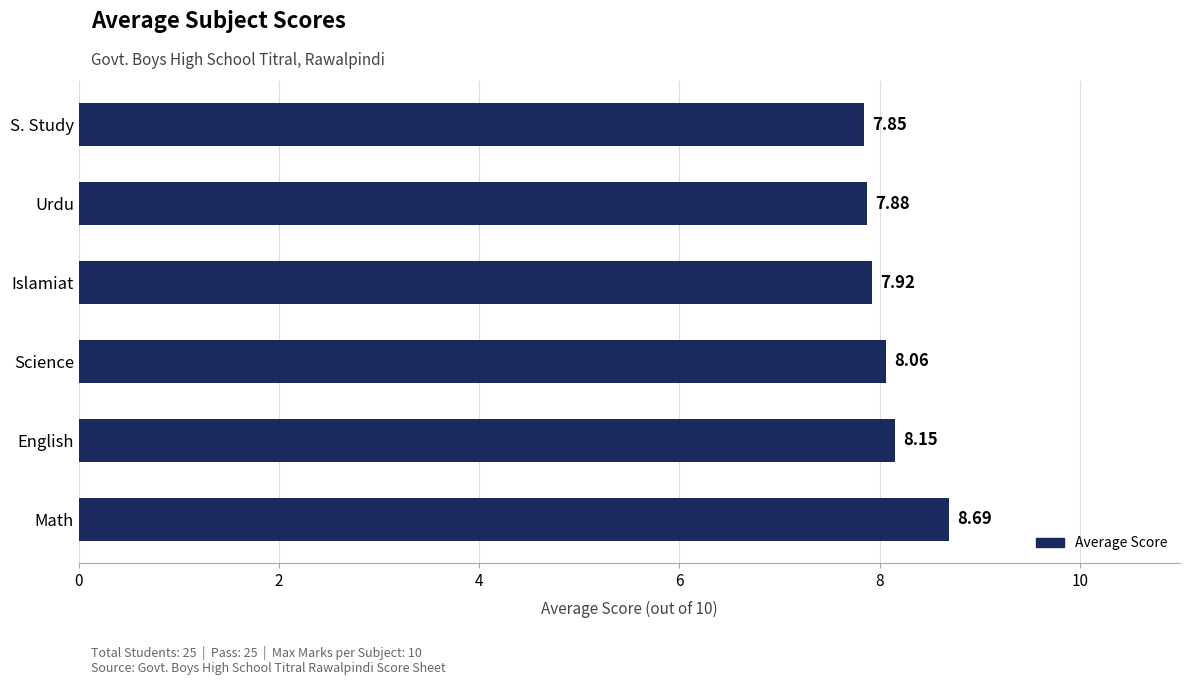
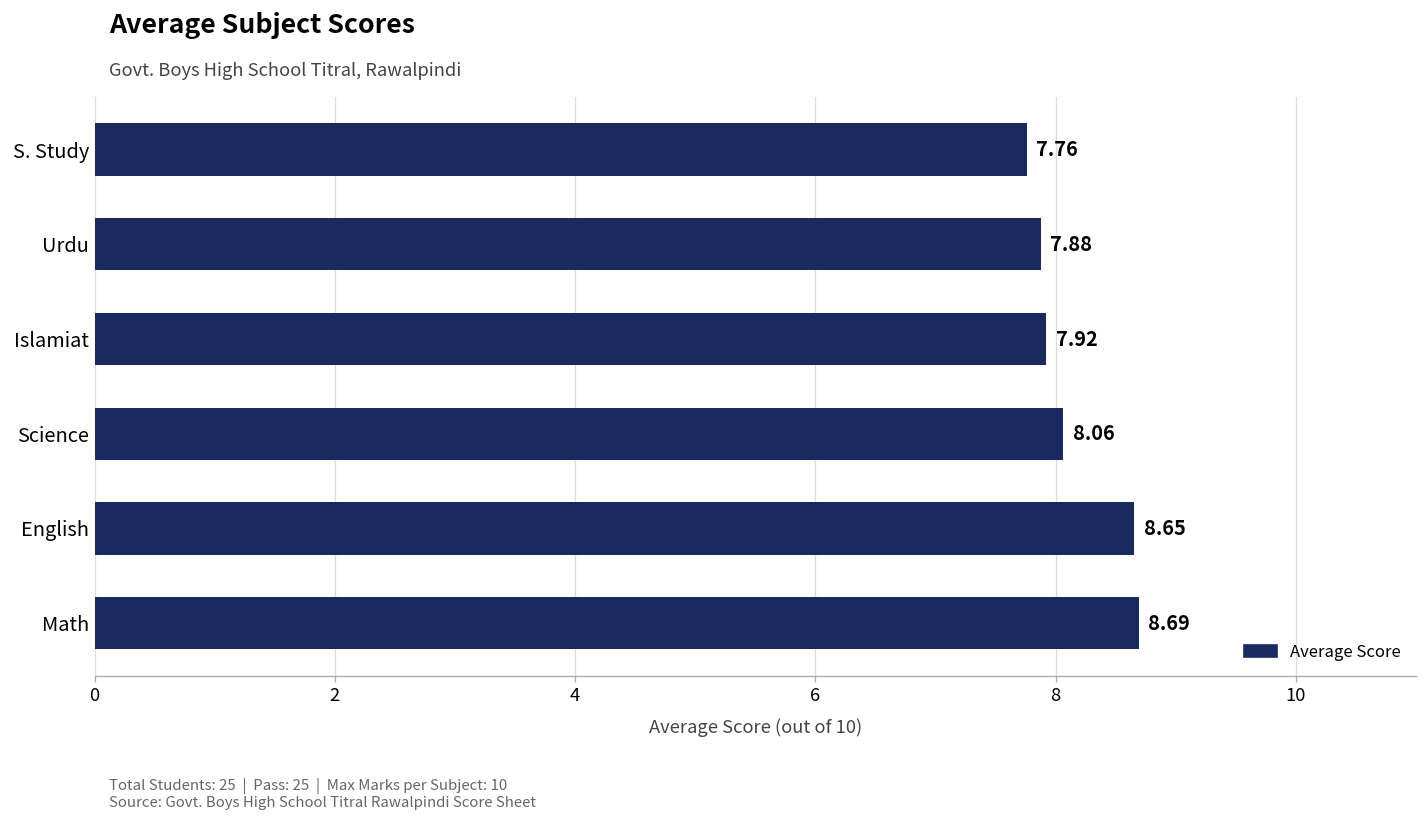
S. Study: 7.85 -> 7.76
English: 8.15 -> 8.65
